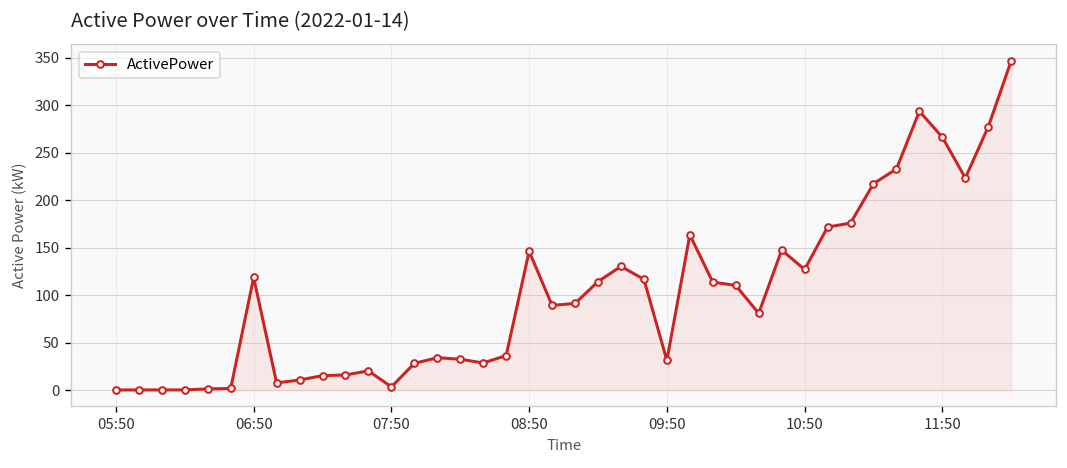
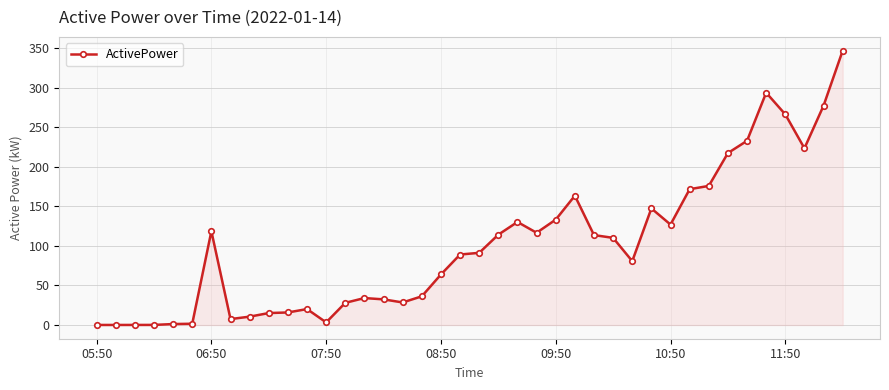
08:50: 150 -> 60
09:50: 30 -> 130
